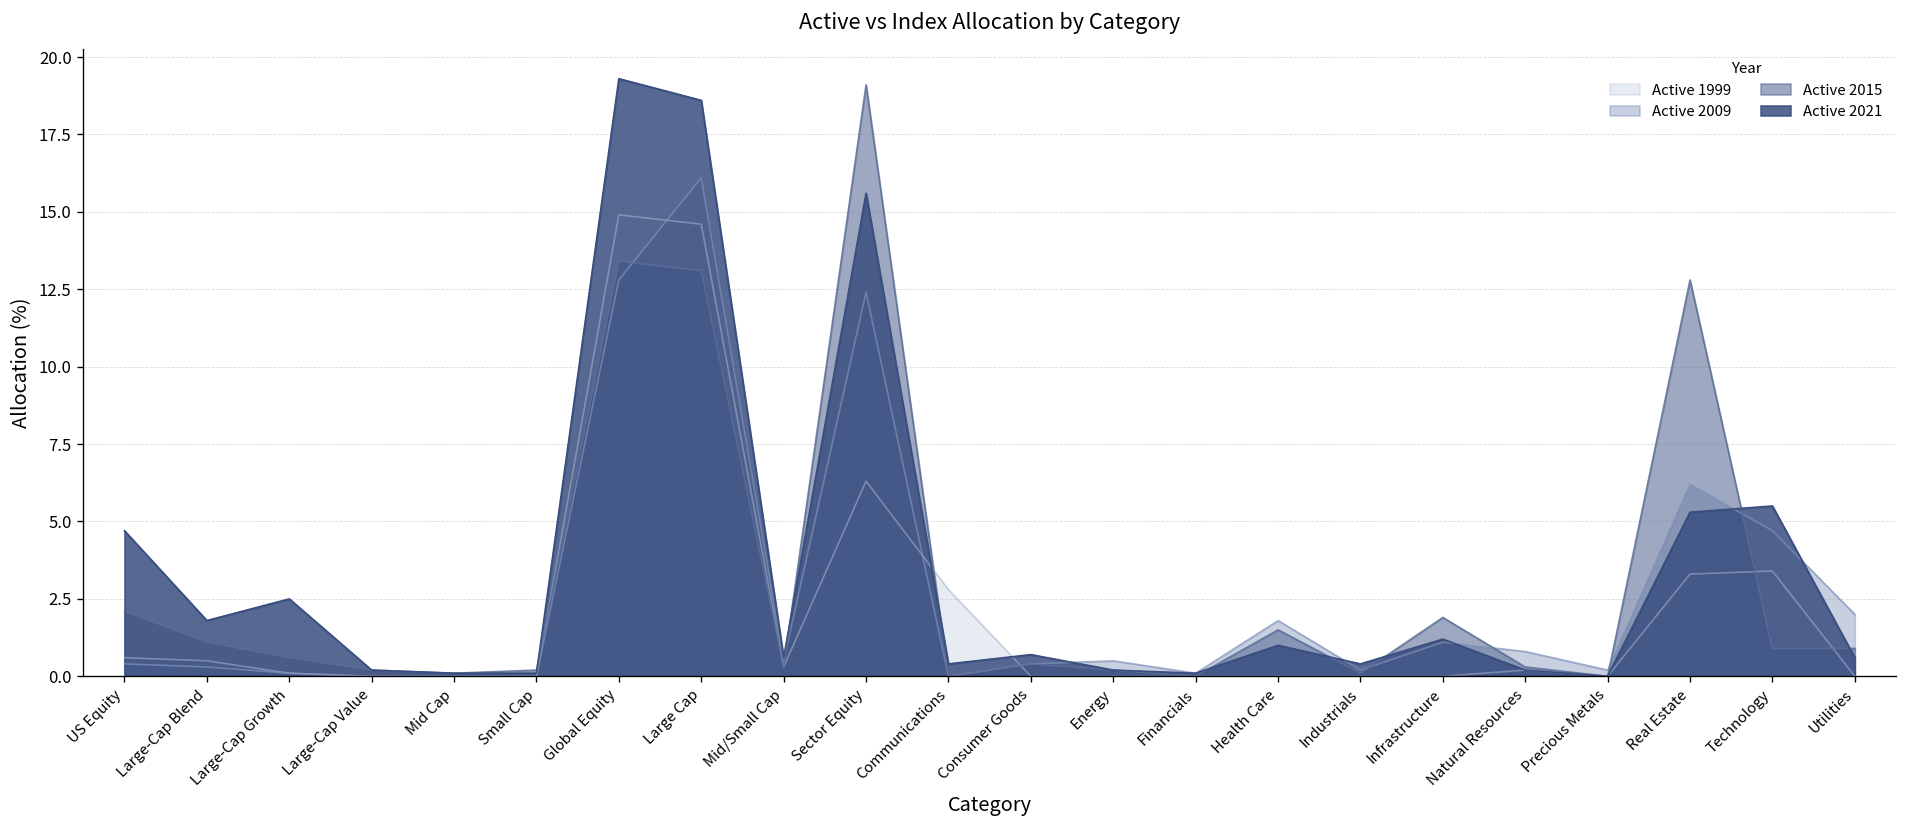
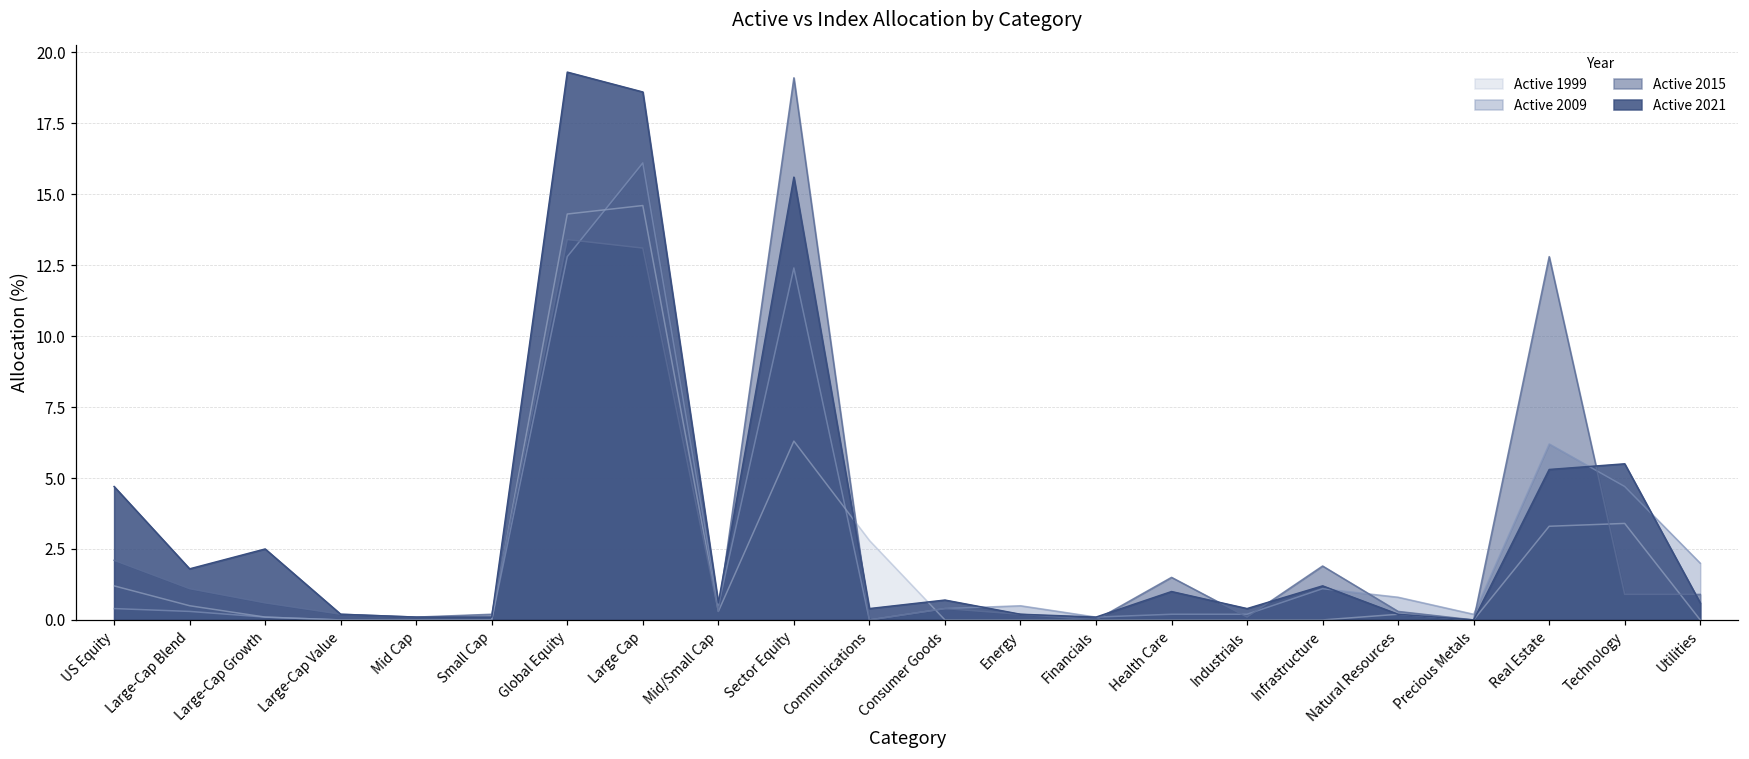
Active 1999, US Equity: 0.6 -> 1.2
Active 1999, Global Equity: 14.9 -> 14.3
Active 2009, Health Care: 1.8 -> 0.2
